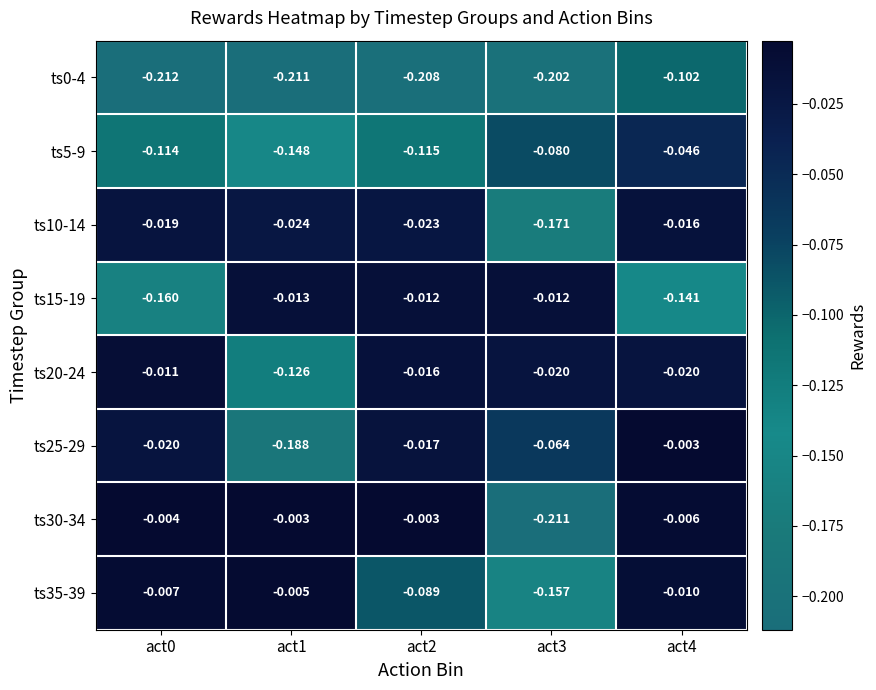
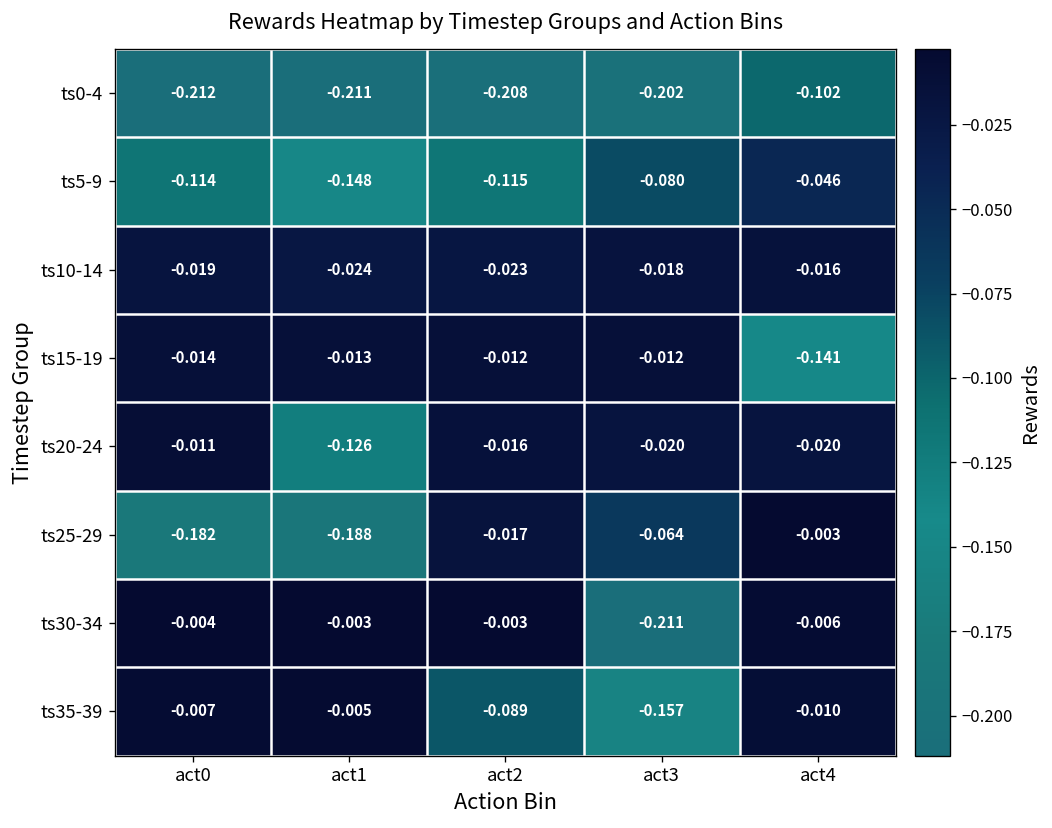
ts10-14, act3: -0.171 -> -0.018
ts15-19, act0: -0.160 -> -0.014
ts25-29, act0: -0.020 -> -0.182
